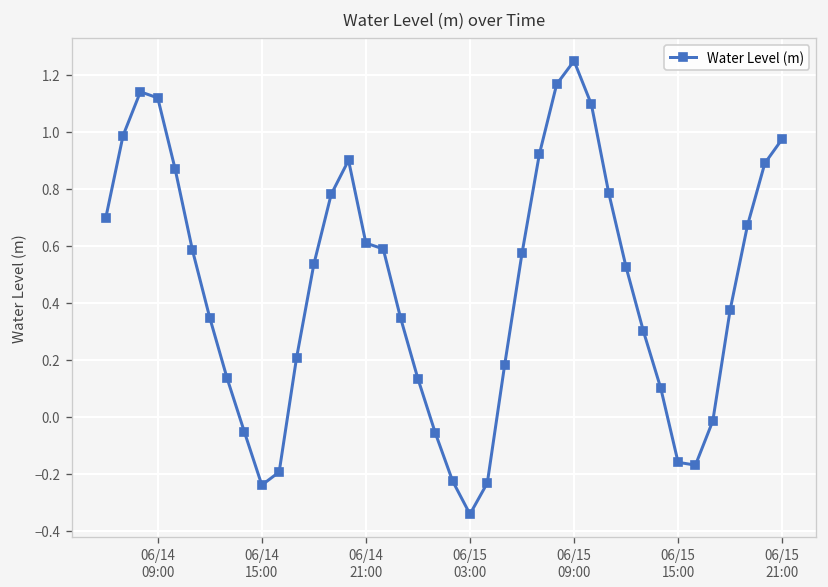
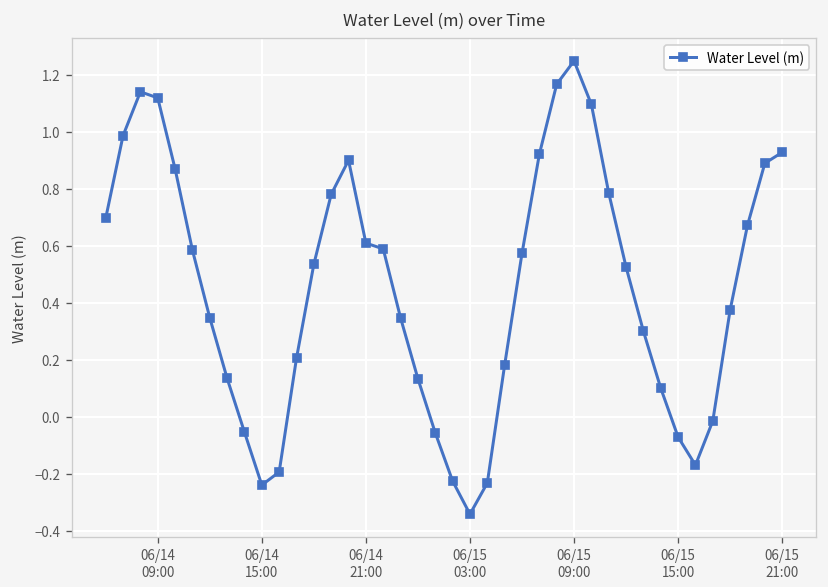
06/15 15:00: -0.16 -> -0.07
06/15 21:00: 0.97 -> 0.93
